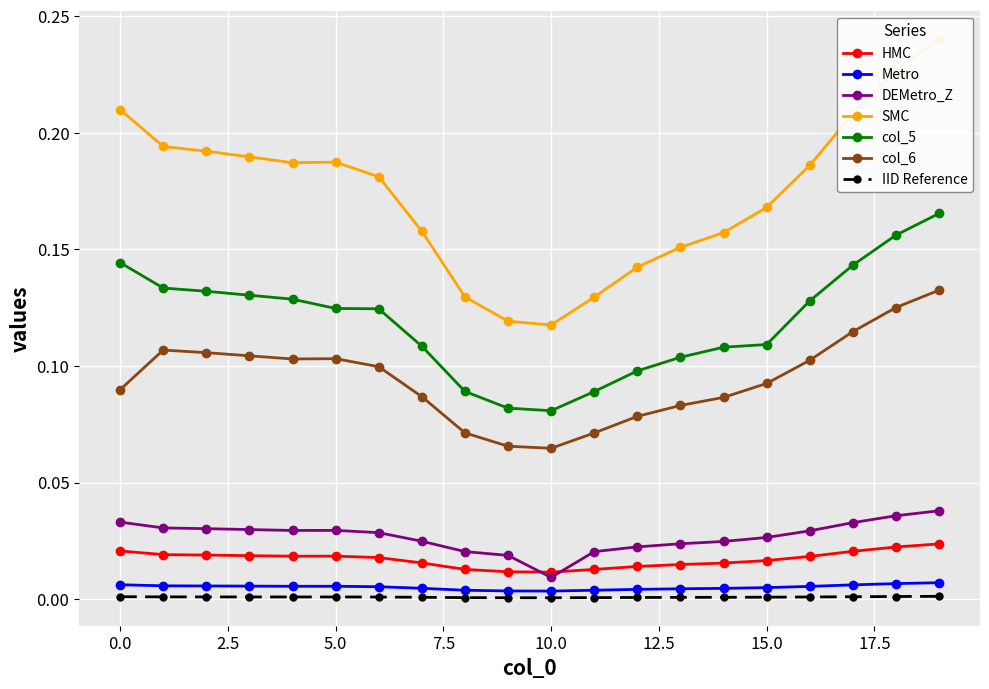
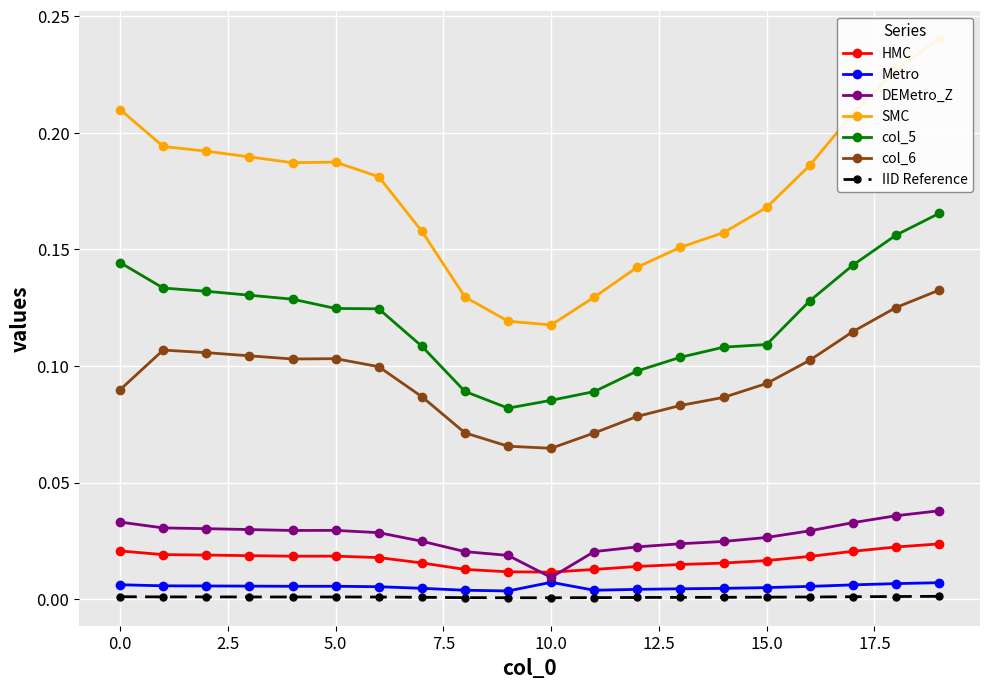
Metro, 10.0: 0.003 -> 0.007
col_5, 10.0: 0.081 -> 0.085
